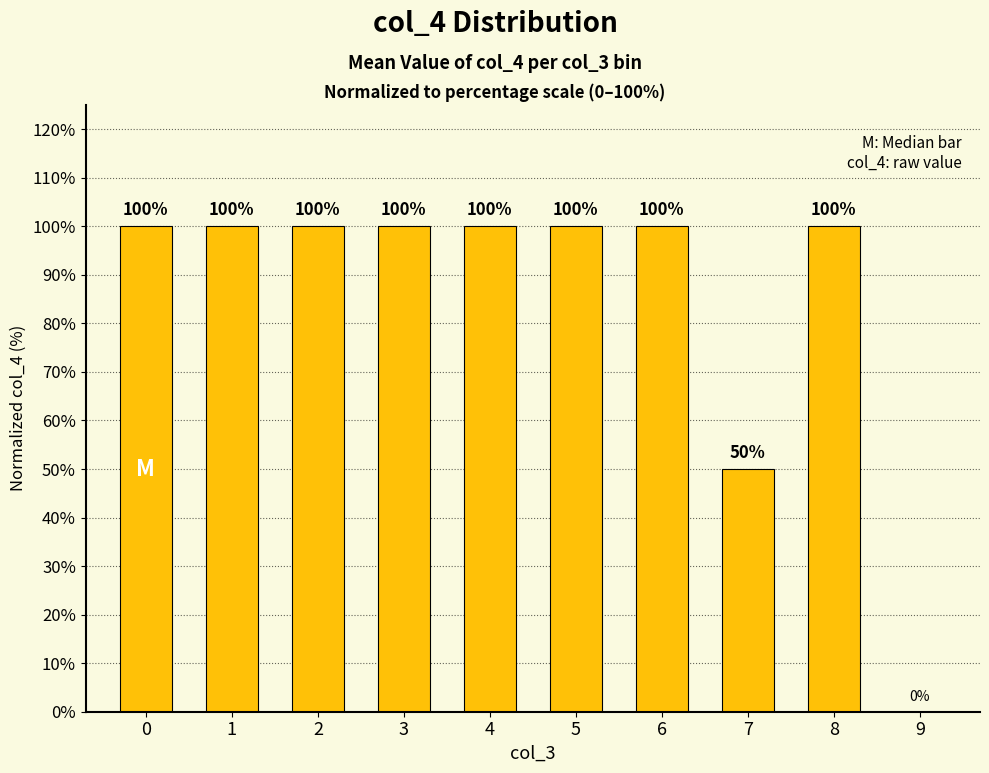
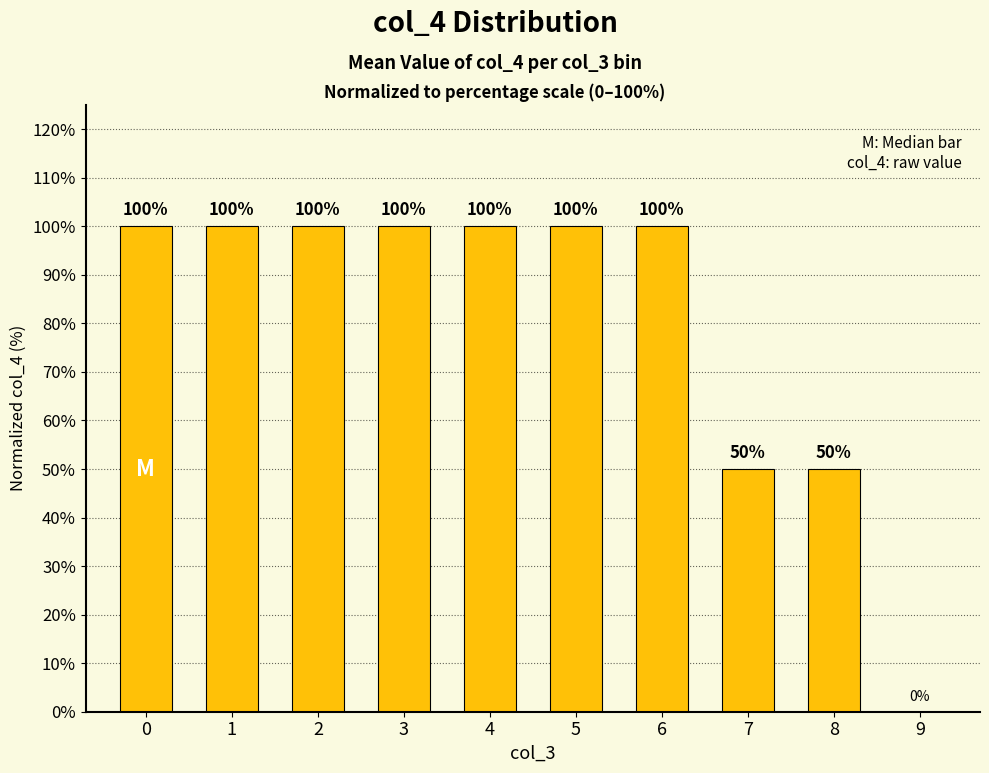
8: 100% -> 50%
